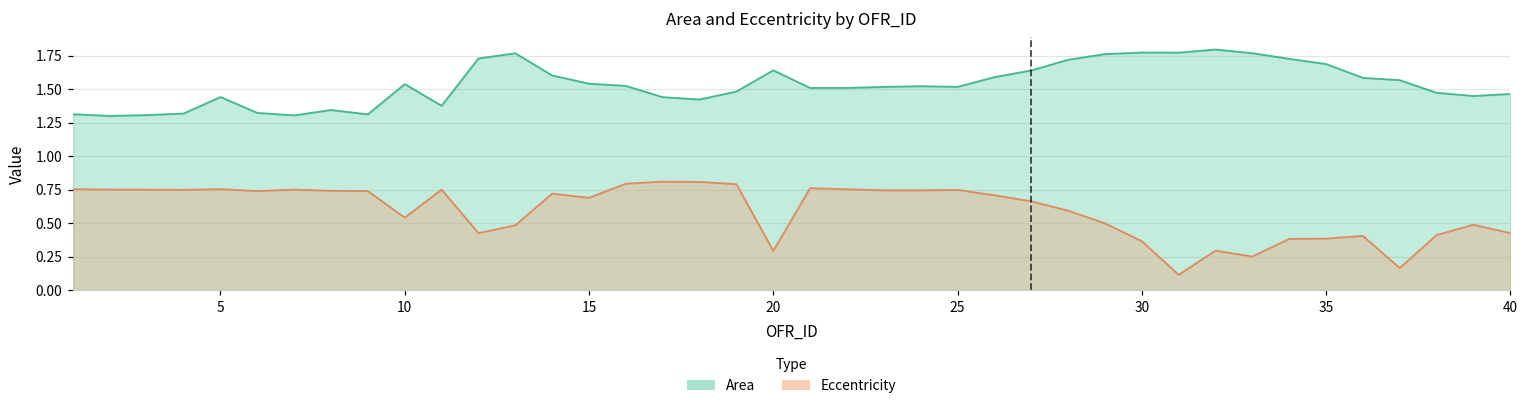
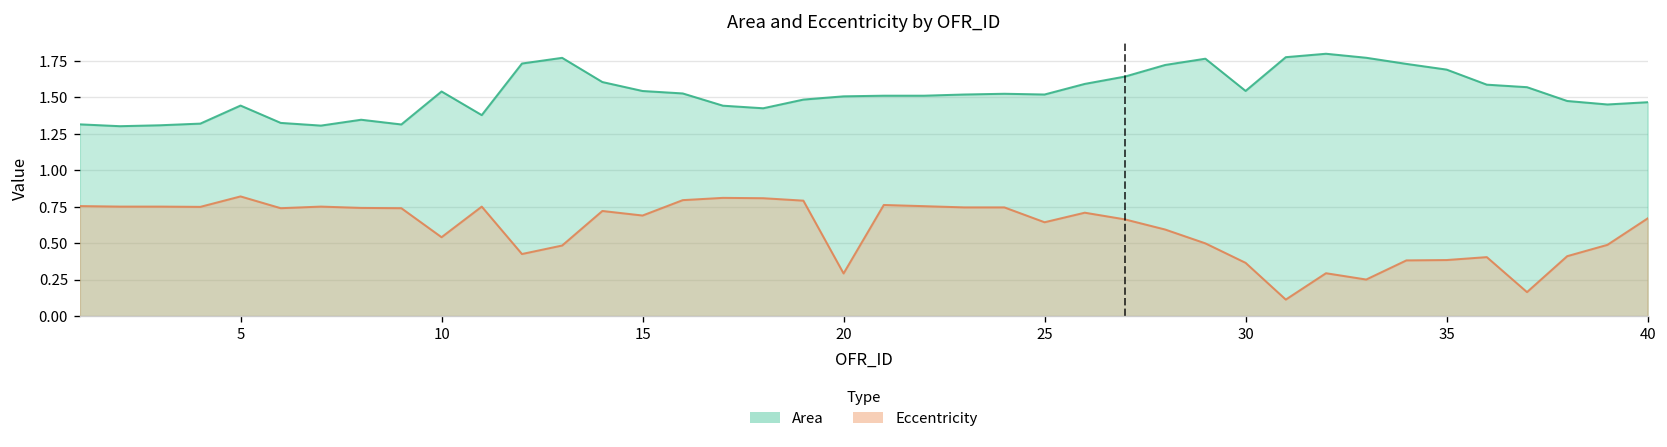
Eccentricity, 5: 0.75 -> 0.82
Area, 20: 1.64 -> 1.51
Eccentricity, 25: 0.75 -> 0.64
Area, 30: 1.78 -> 1.54
Eccentricity, 40: 0.43 -> 0.67
